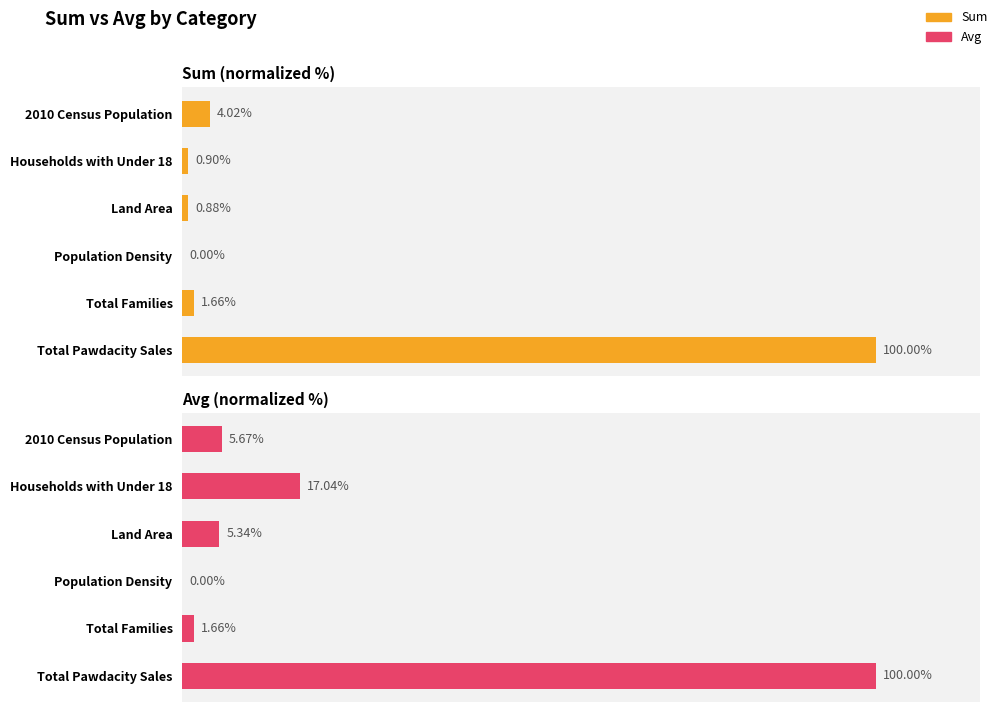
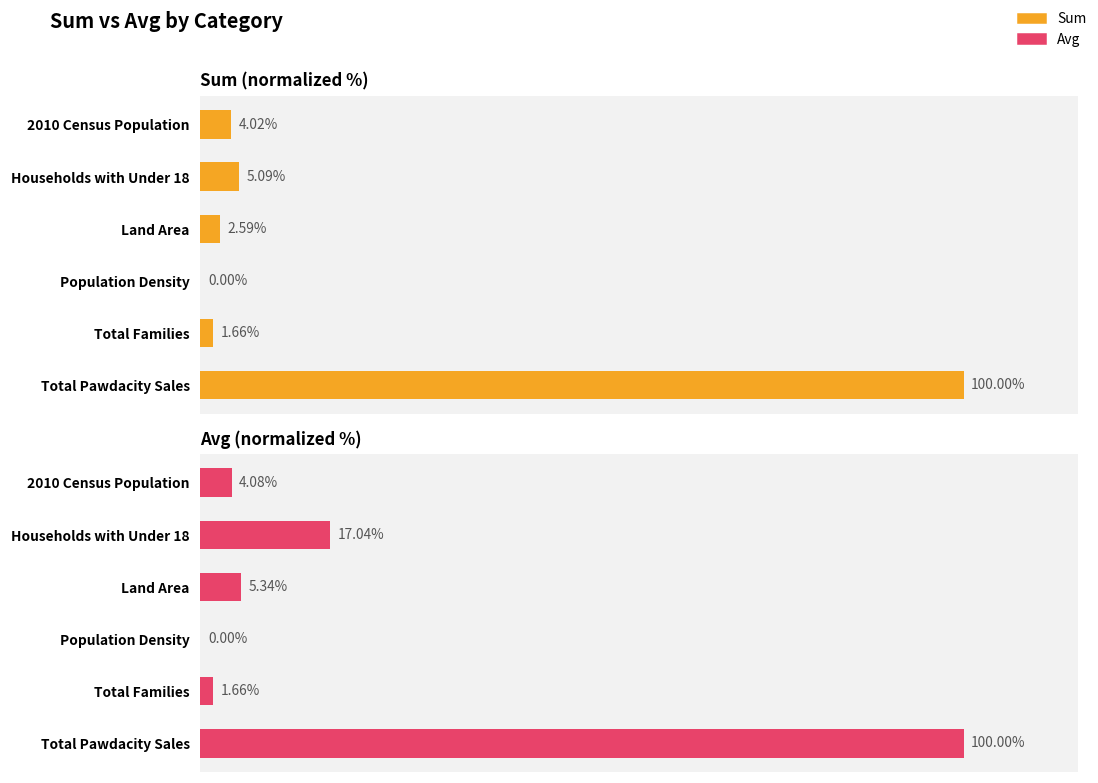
Sum (normalized %), Households with Under 18: 0.90% -> 5.09%
Sum (normalized %), Land Area: 0.88% -> 2.59%
Avg (normalized %), 2010 Census Population: 5.67% -> 4.08%
